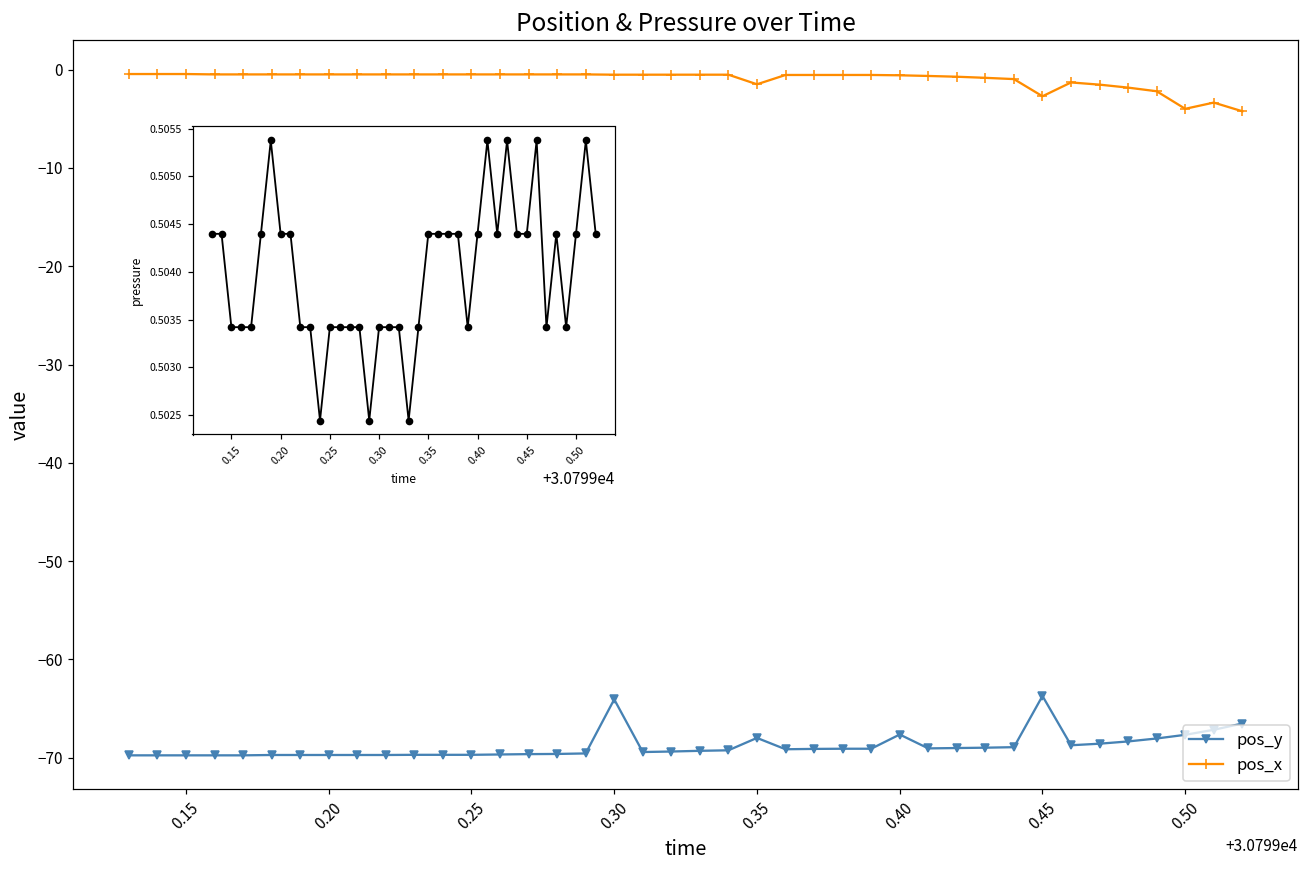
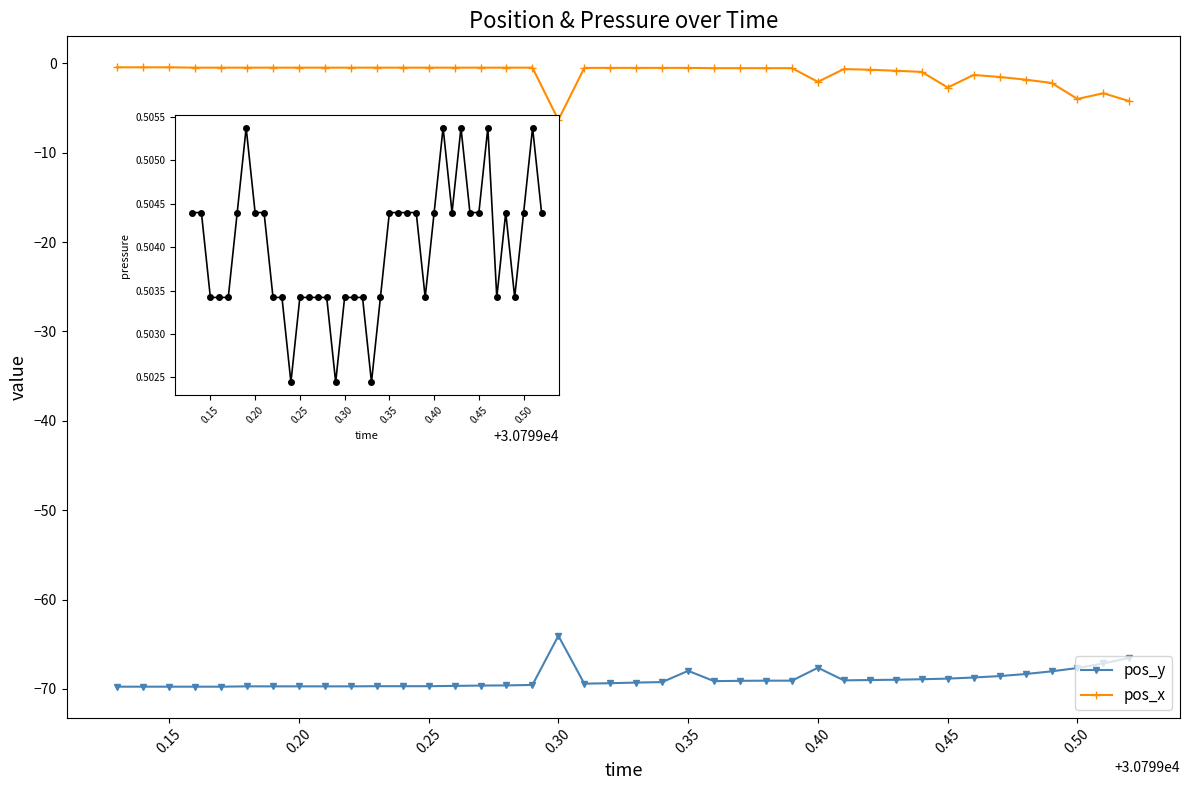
Position & Pressure over Time, pos_x, 0.30: -1 -> -6
Position & Pressure over Time, pos_x, 0.35: -1.5 -> -0.5
Position & Pressure over Time, pos_x, 0.40: -1 -> -2
Position & Pressure over Time, pos_y, 0.45: -64 -> -69
